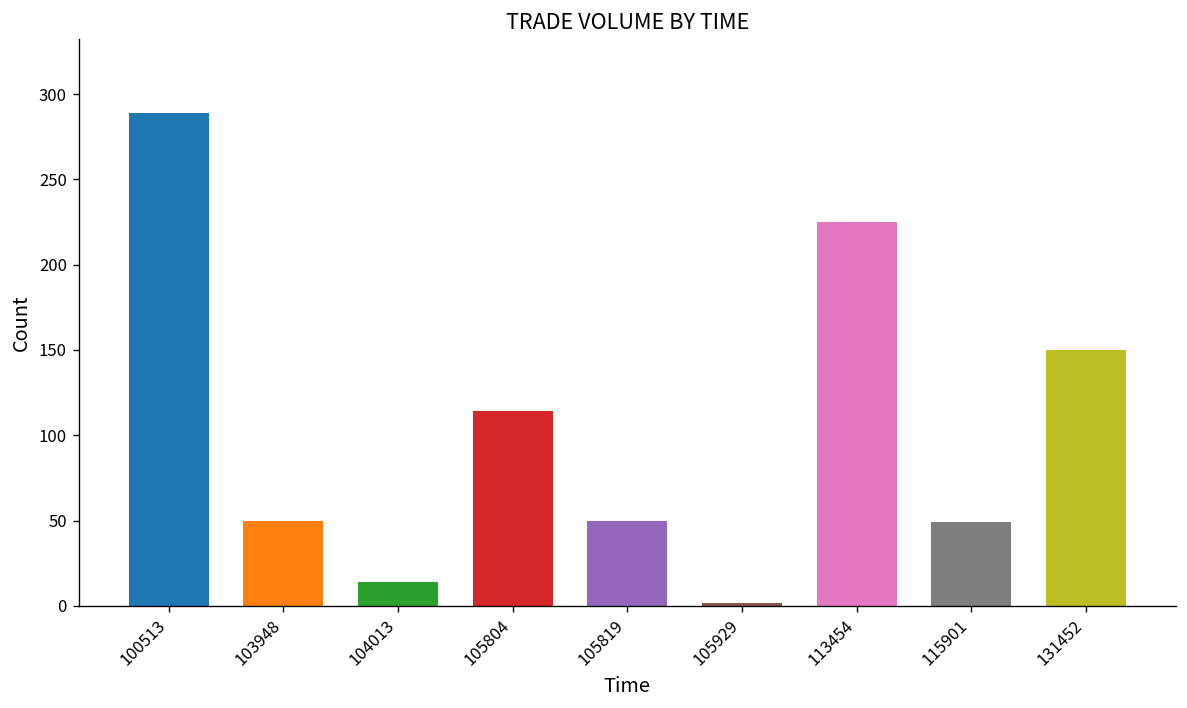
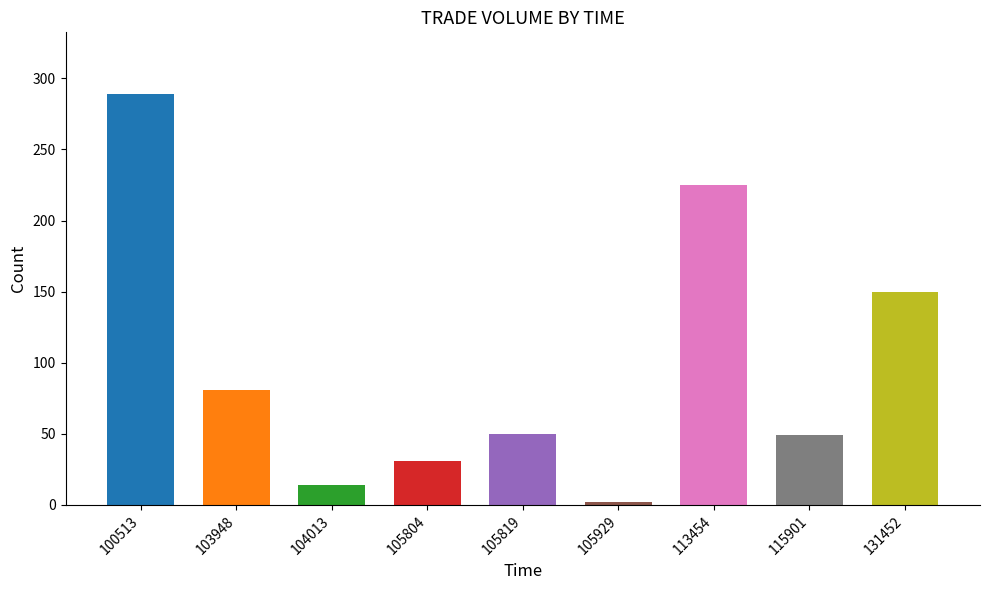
103948: 50 -> 81
105804: 114 -> 31
